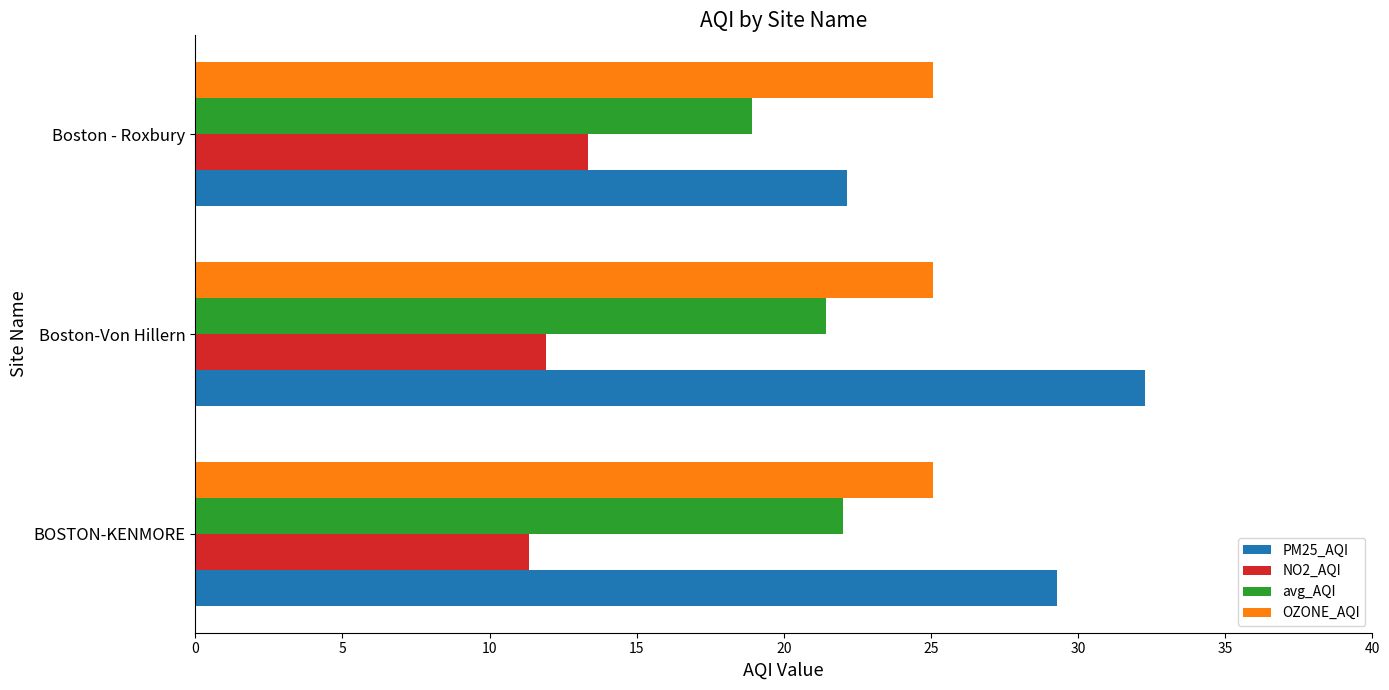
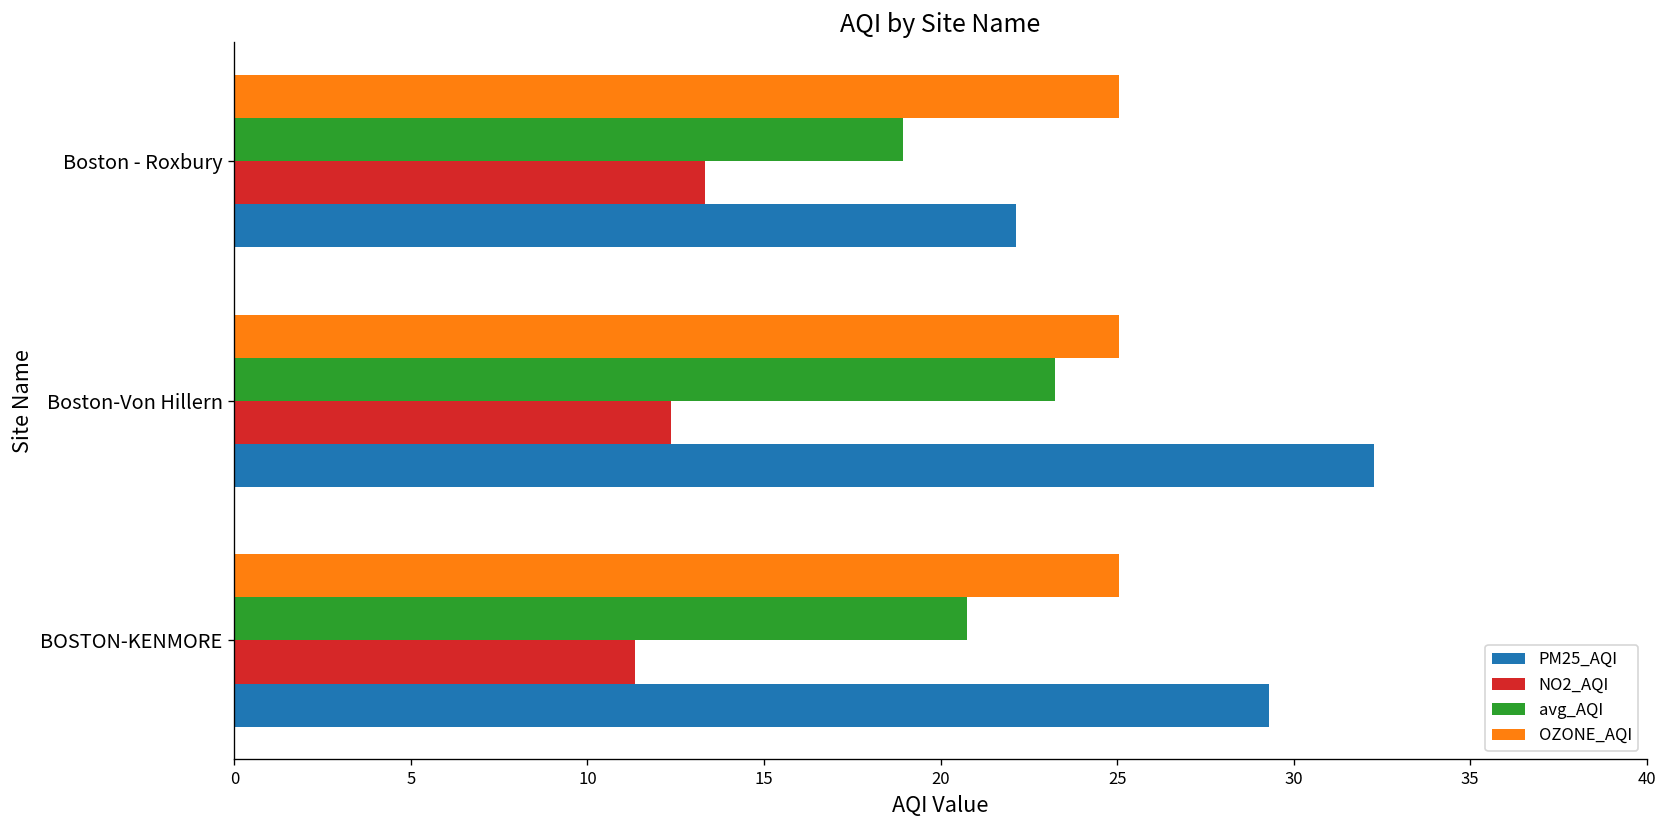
avg_AQI, Boston-Von Hillern: 21.4 -> 23.2
NO2_AQI, Boston-Von Hillern: 11.9 -> 12.4
avg_AQI, BOSTON-KENMORE: 22.0 -> 20.8
